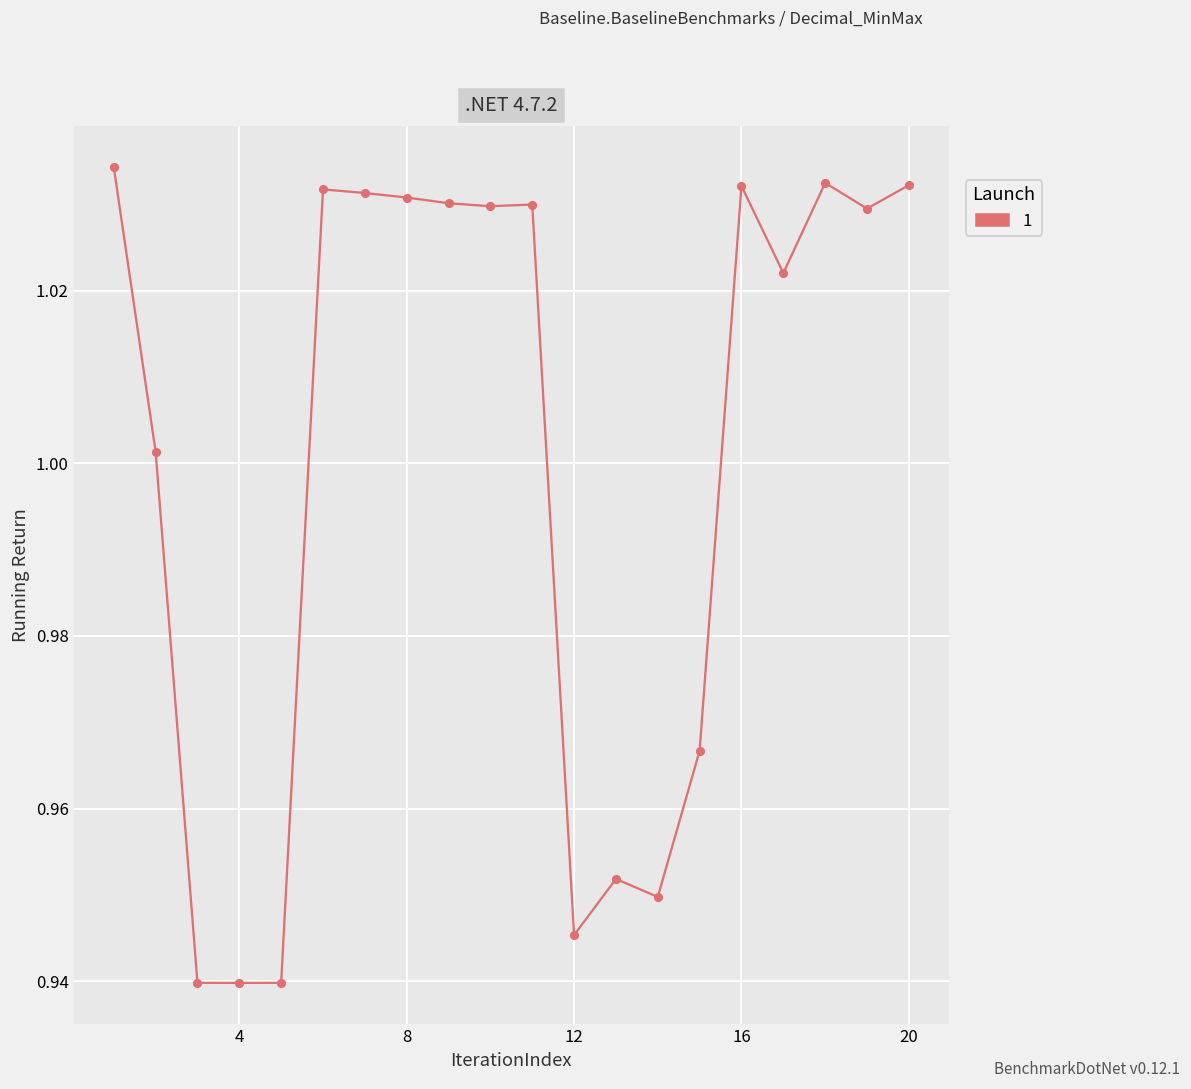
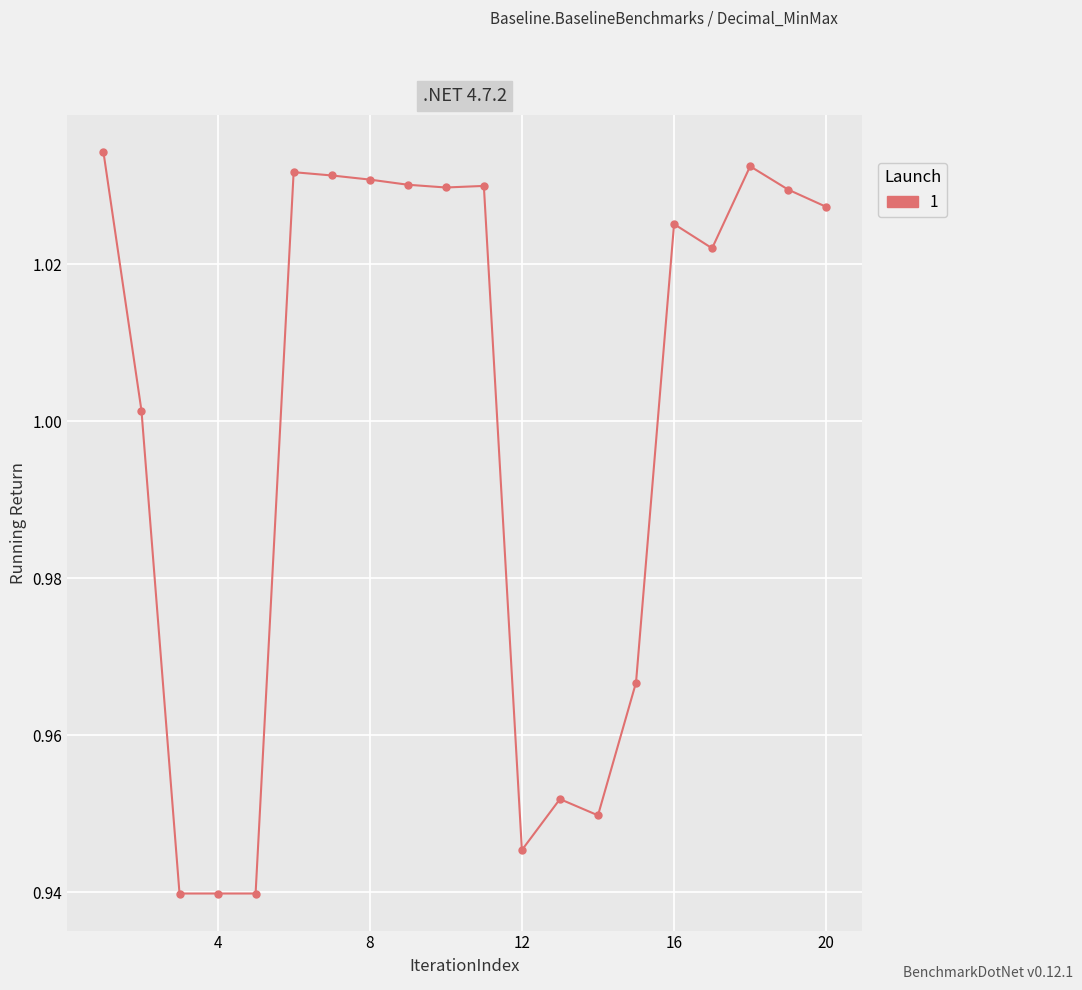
16: 1.032 -> 1.025
20: 1.032 -> 1.027
